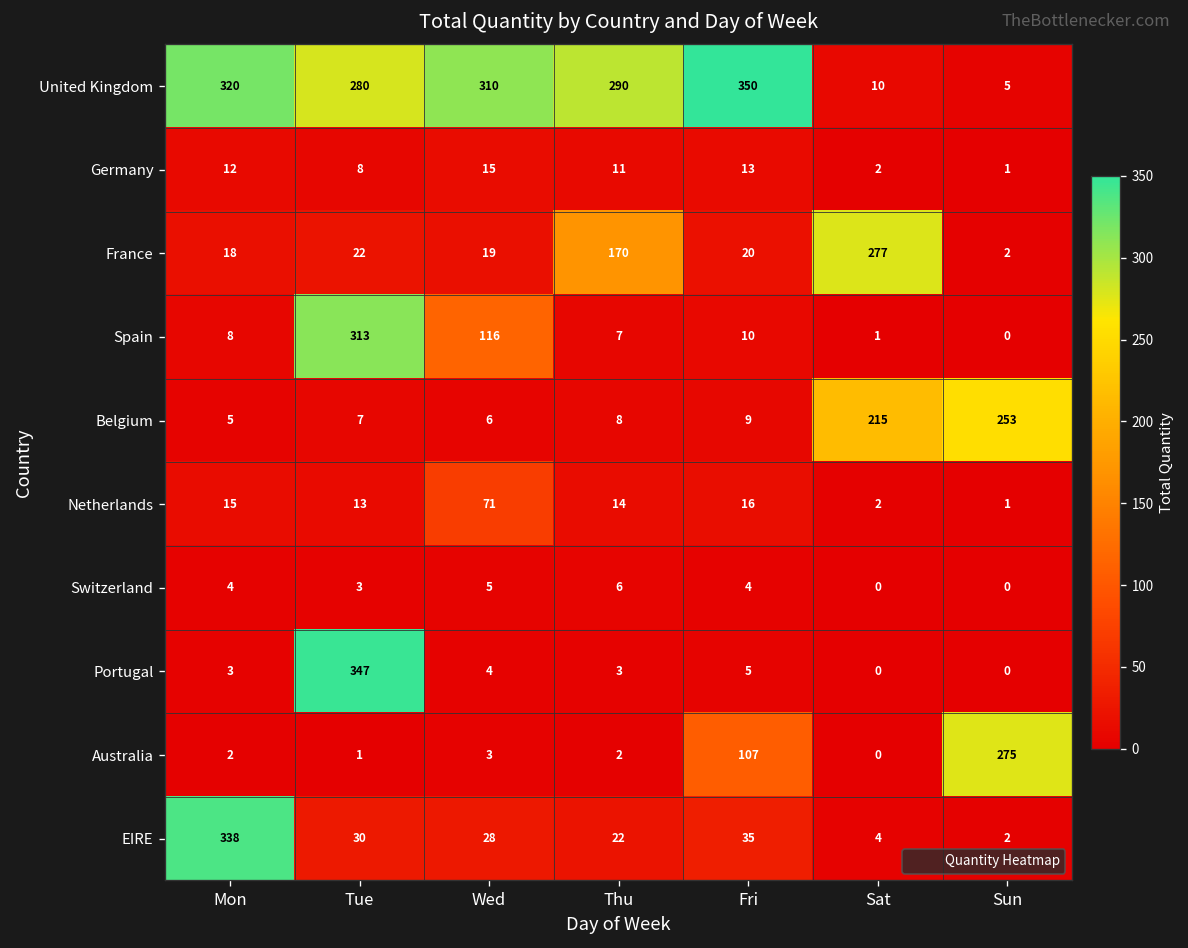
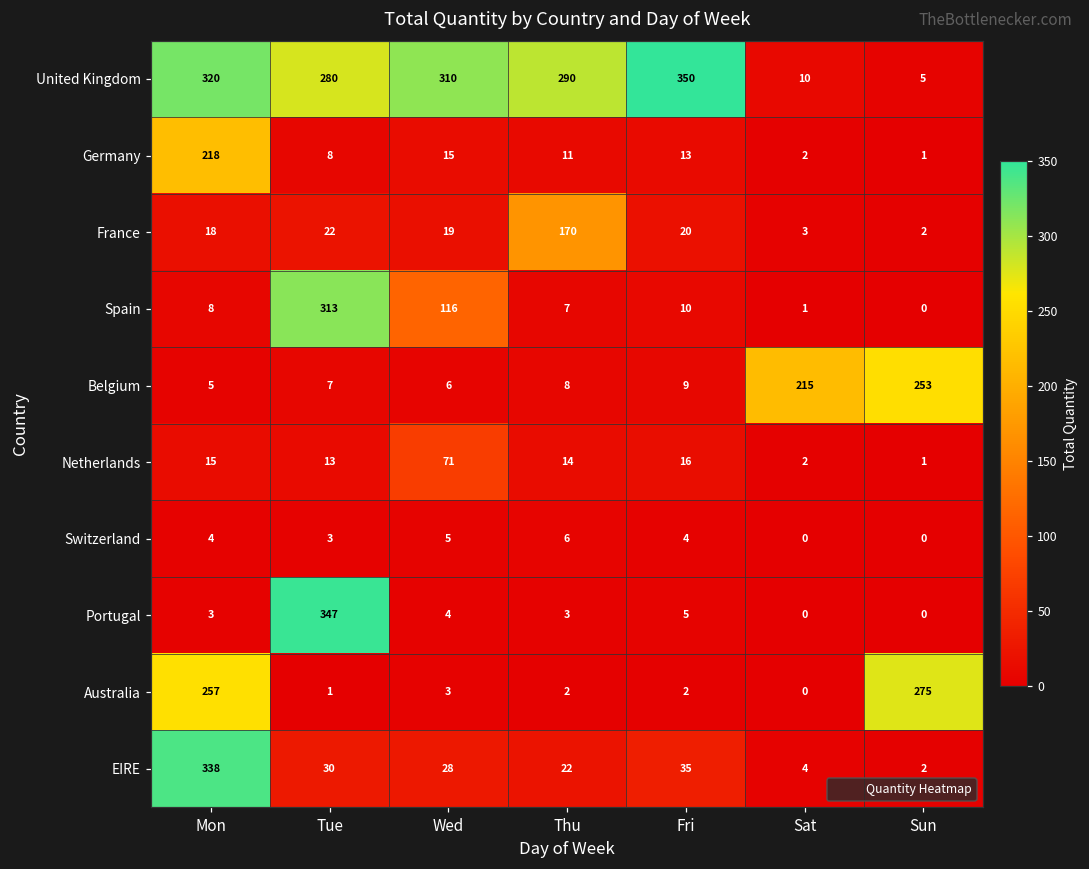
Germany, Mon: 12 -> 218
France, Sat: 277 -> 3
Australia, Mon: 2 -> 257
Australia, Fri: 107 -> 2
